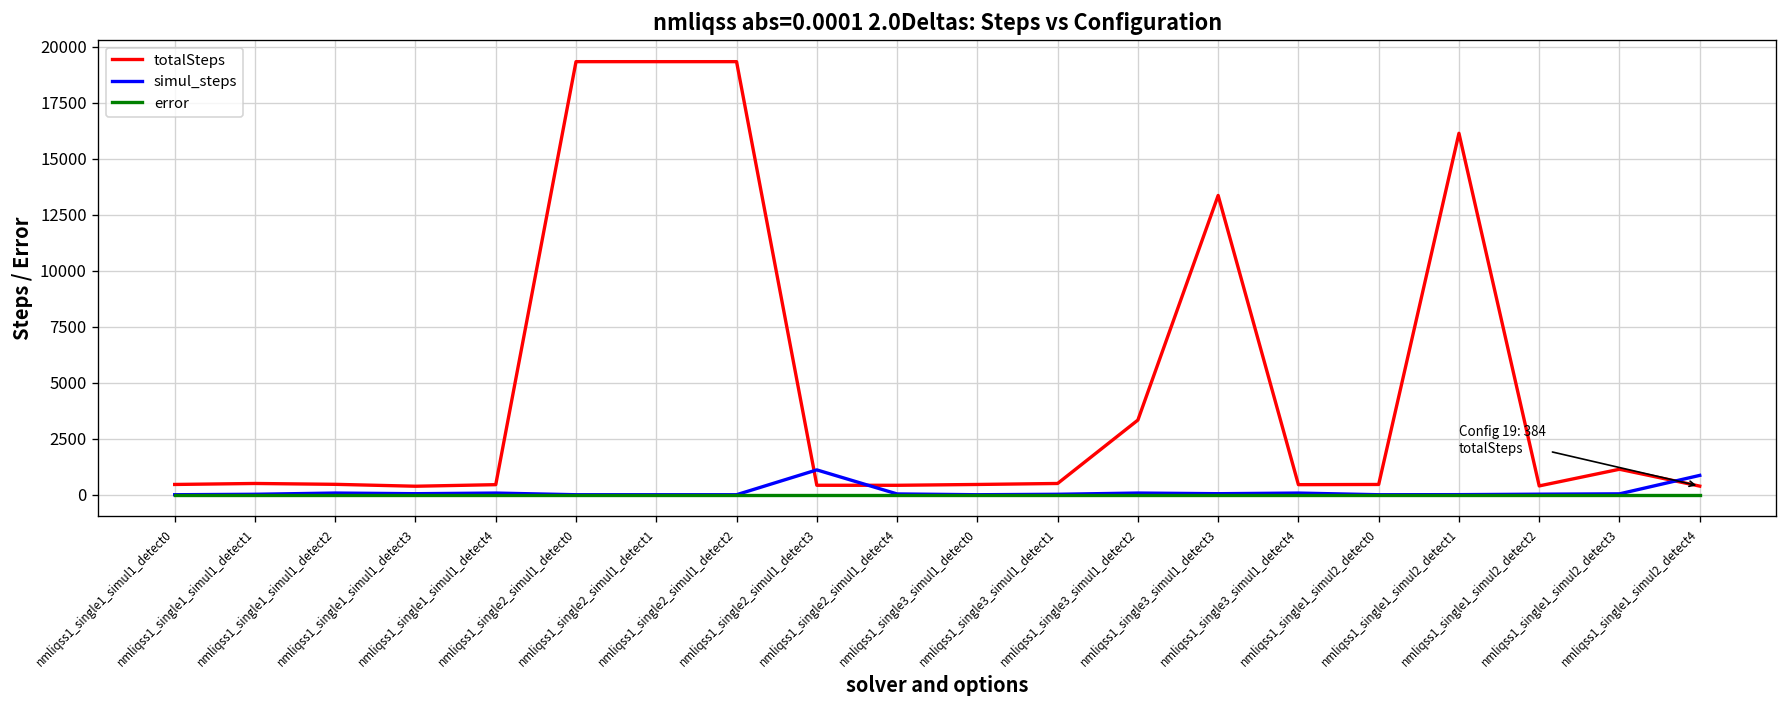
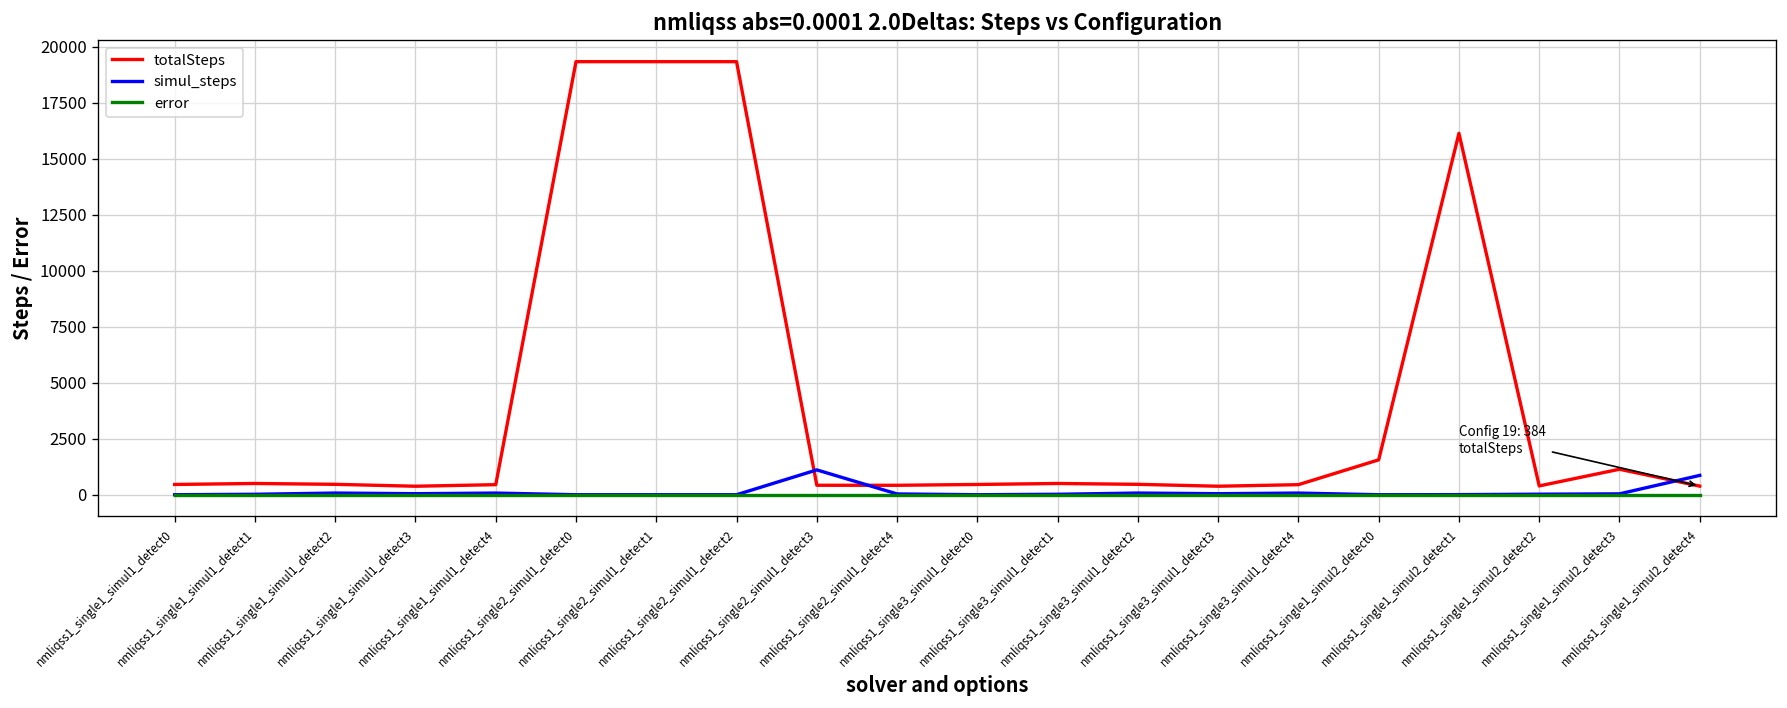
totalSteps, nmliqss1_single3_simul1_detect2: 3300 -> 500
totalSteps, nmliqss1_single3_simul1_detect3: 13400 -> 400
totalSteps, nmliqss1_single1_simul2_detect0: 500 -> 1600
